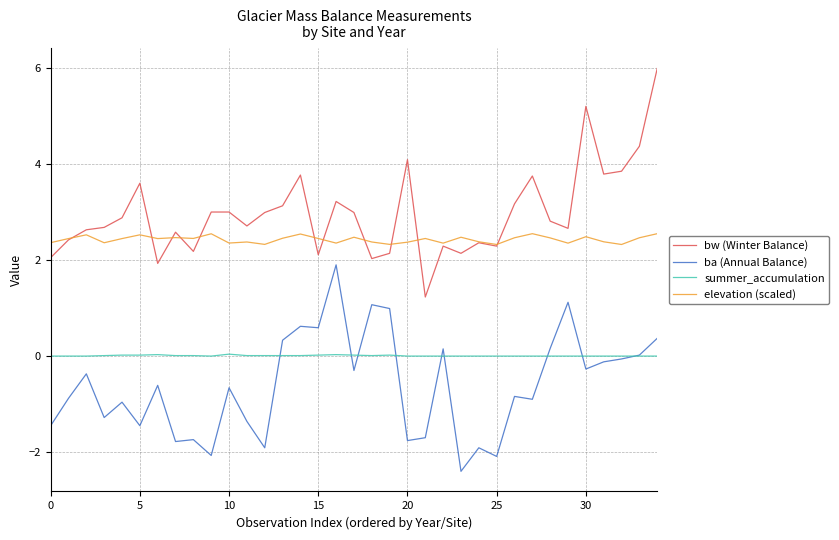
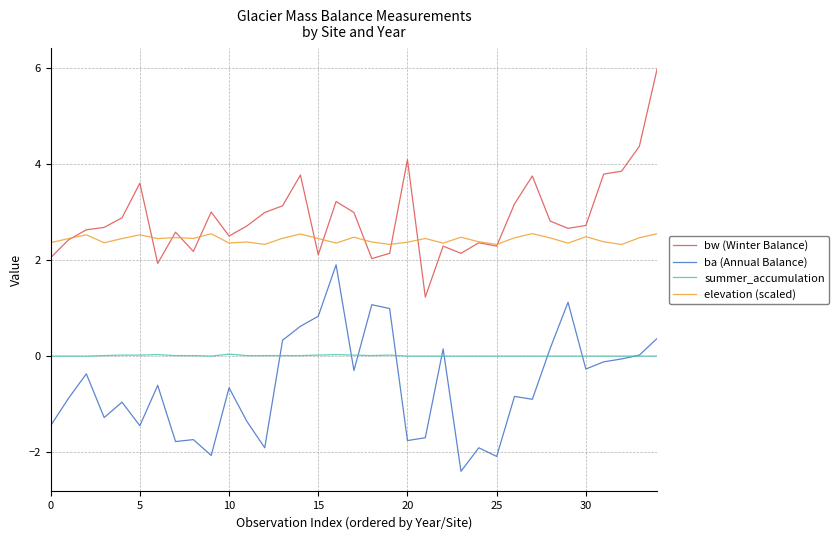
bw (Winter Balance), 10: 3.0 -> 2.5
ba (Annual Balance), 15: 0.6 -> 0.8
bw (Winter Balance), 30: 5.2 -> 2.7
